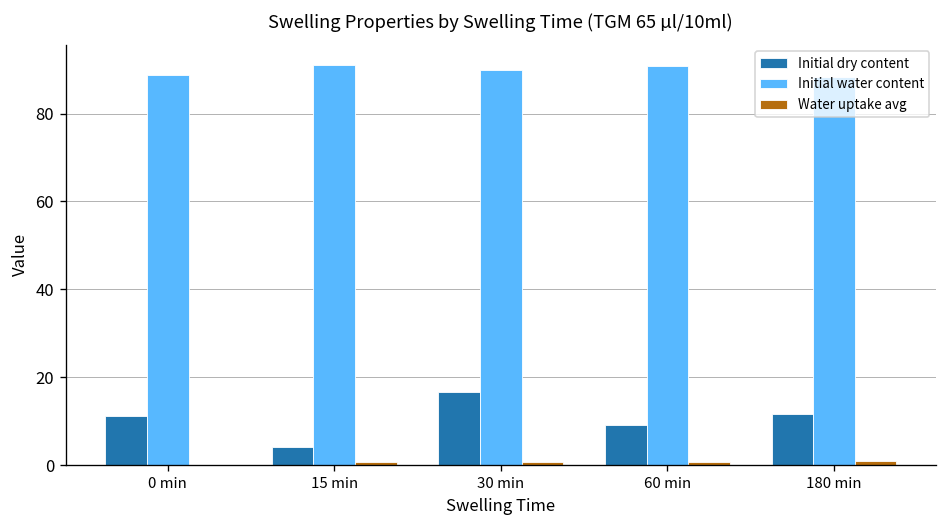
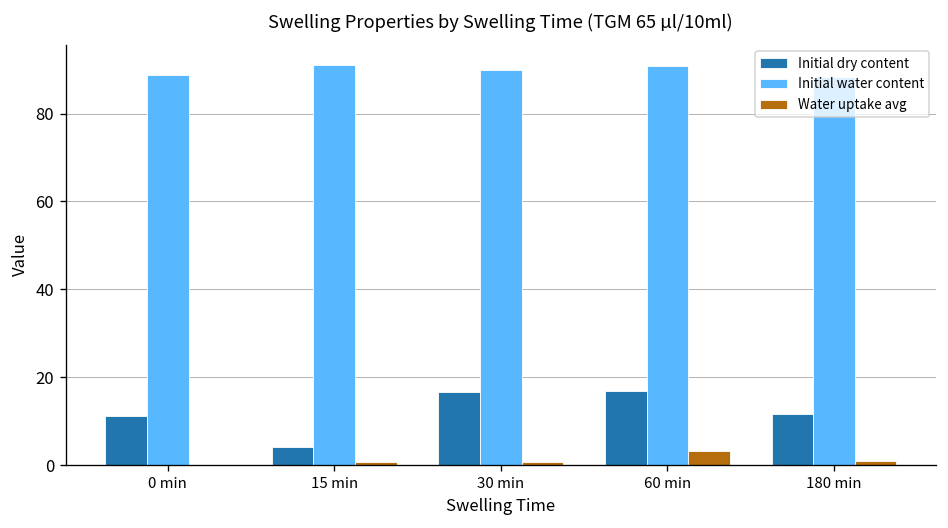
Initial dry content, 60 min: 9 -> 17
Water uptake avg, 60 min: 1 -> 3
